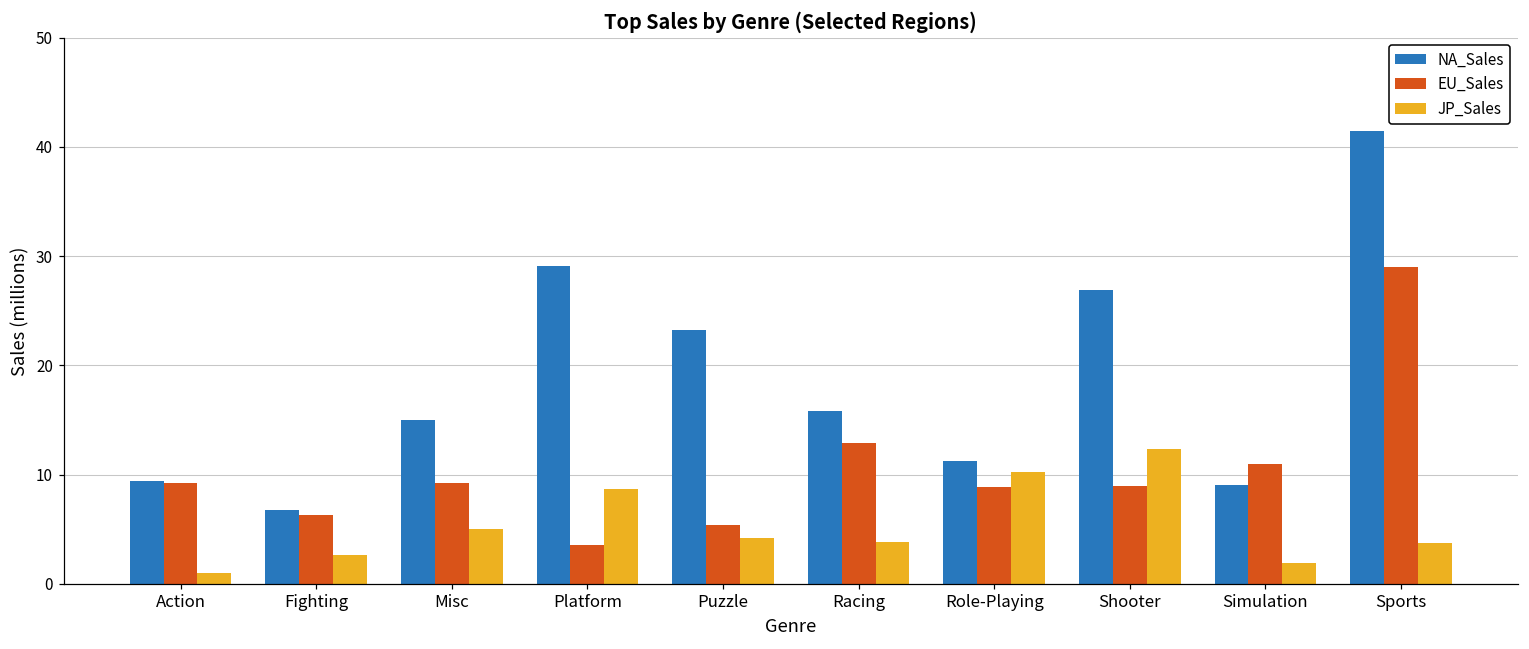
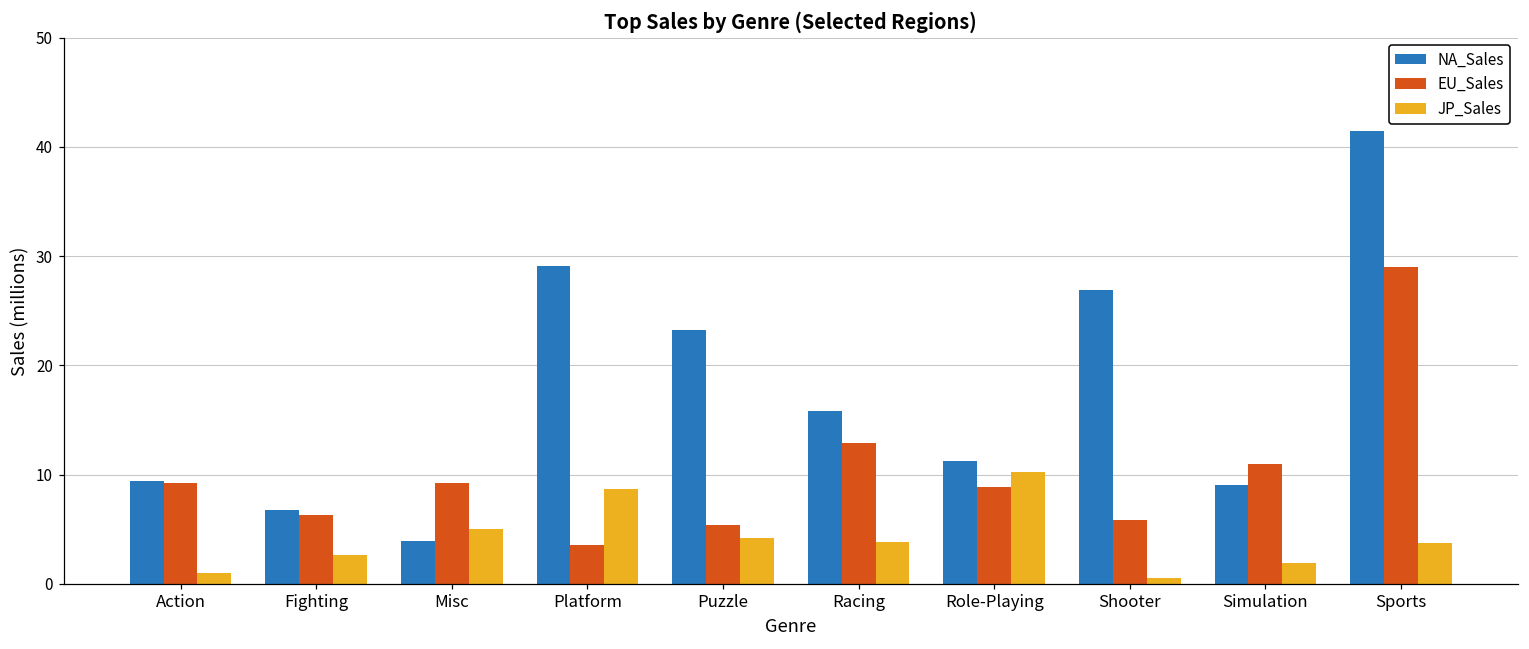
NA_Sales, Misc: 15 -> 4
EU_Sales, Shooter: 9 -> 6
JP_Sales, Shooter: 12 -> 0
